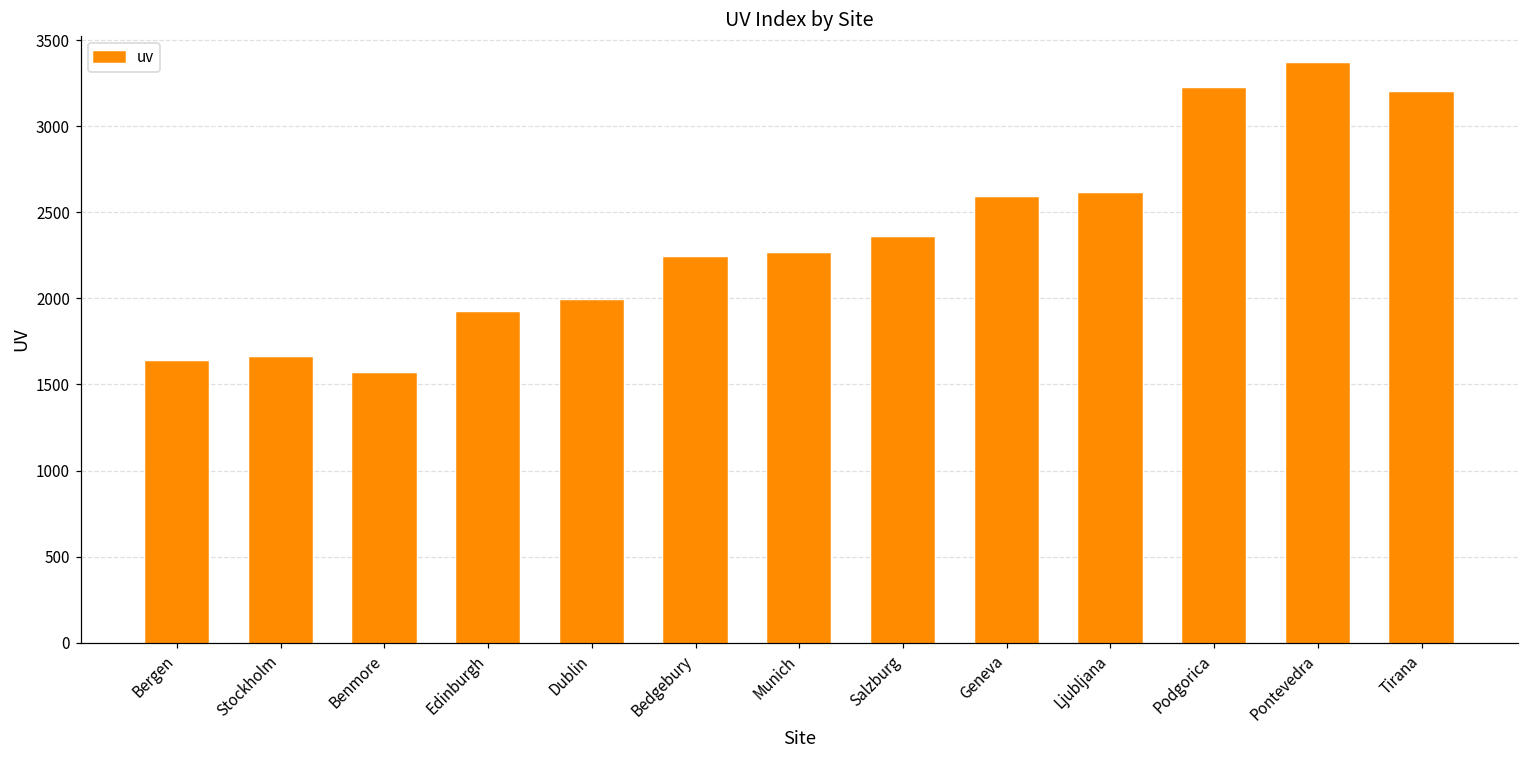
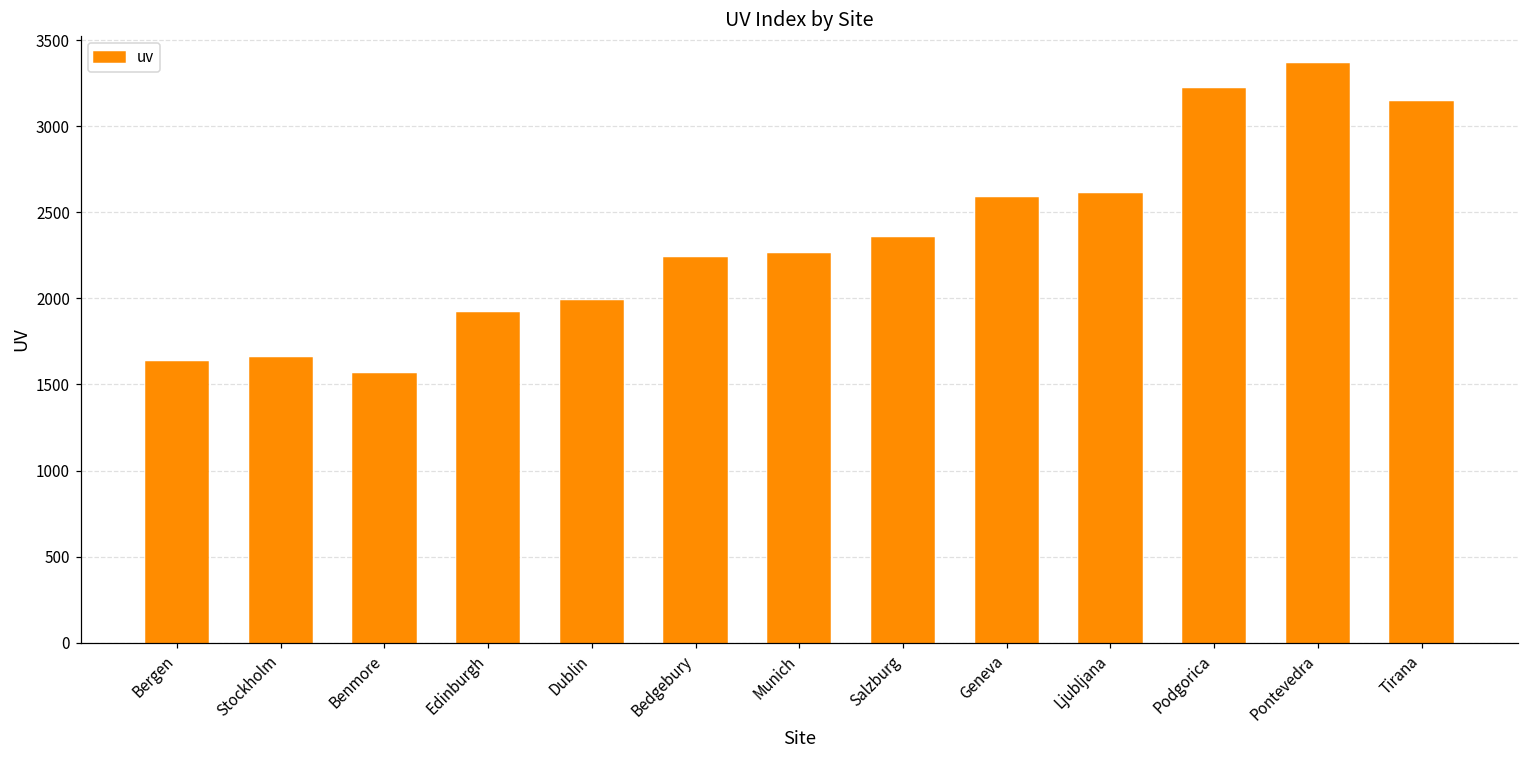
Tirana: 3190 -> 3140
